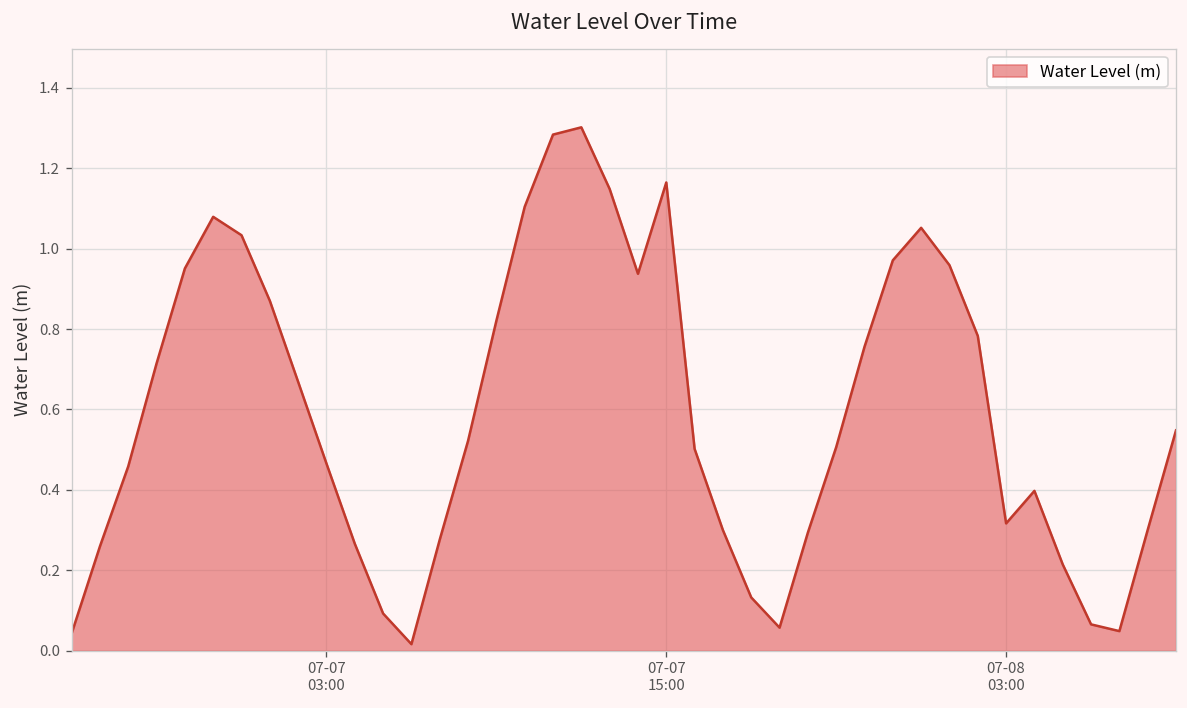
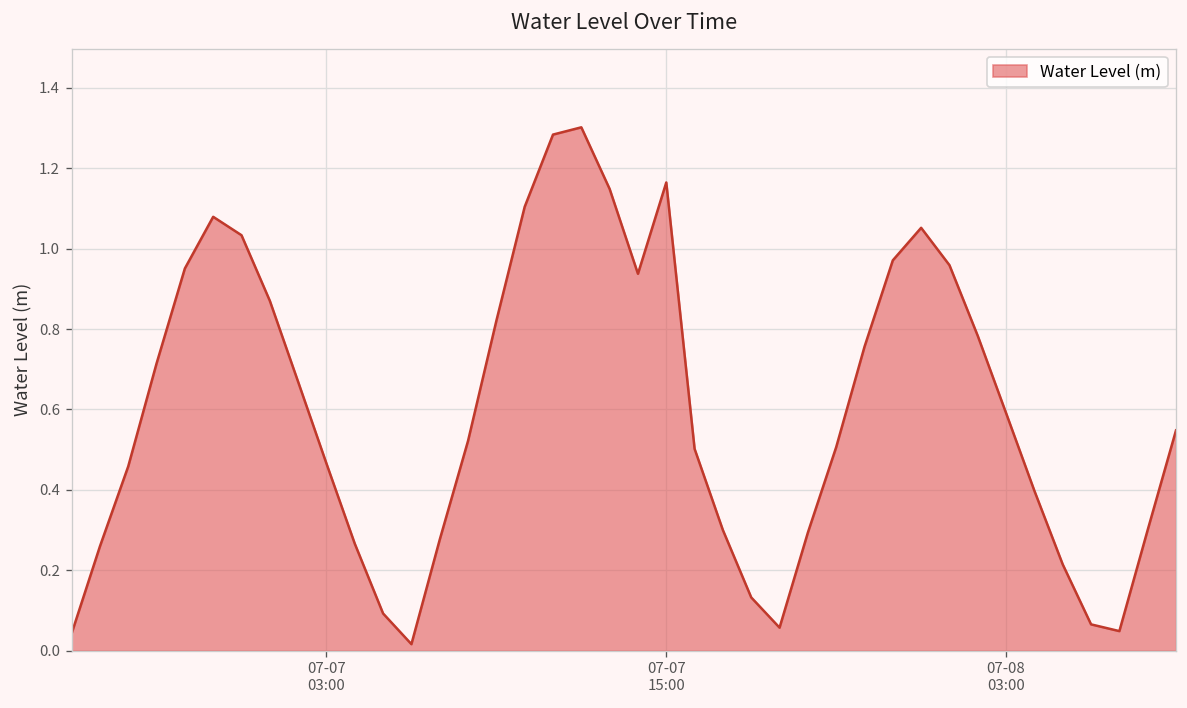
07-08 03:00: 0.32 -> 0.59
